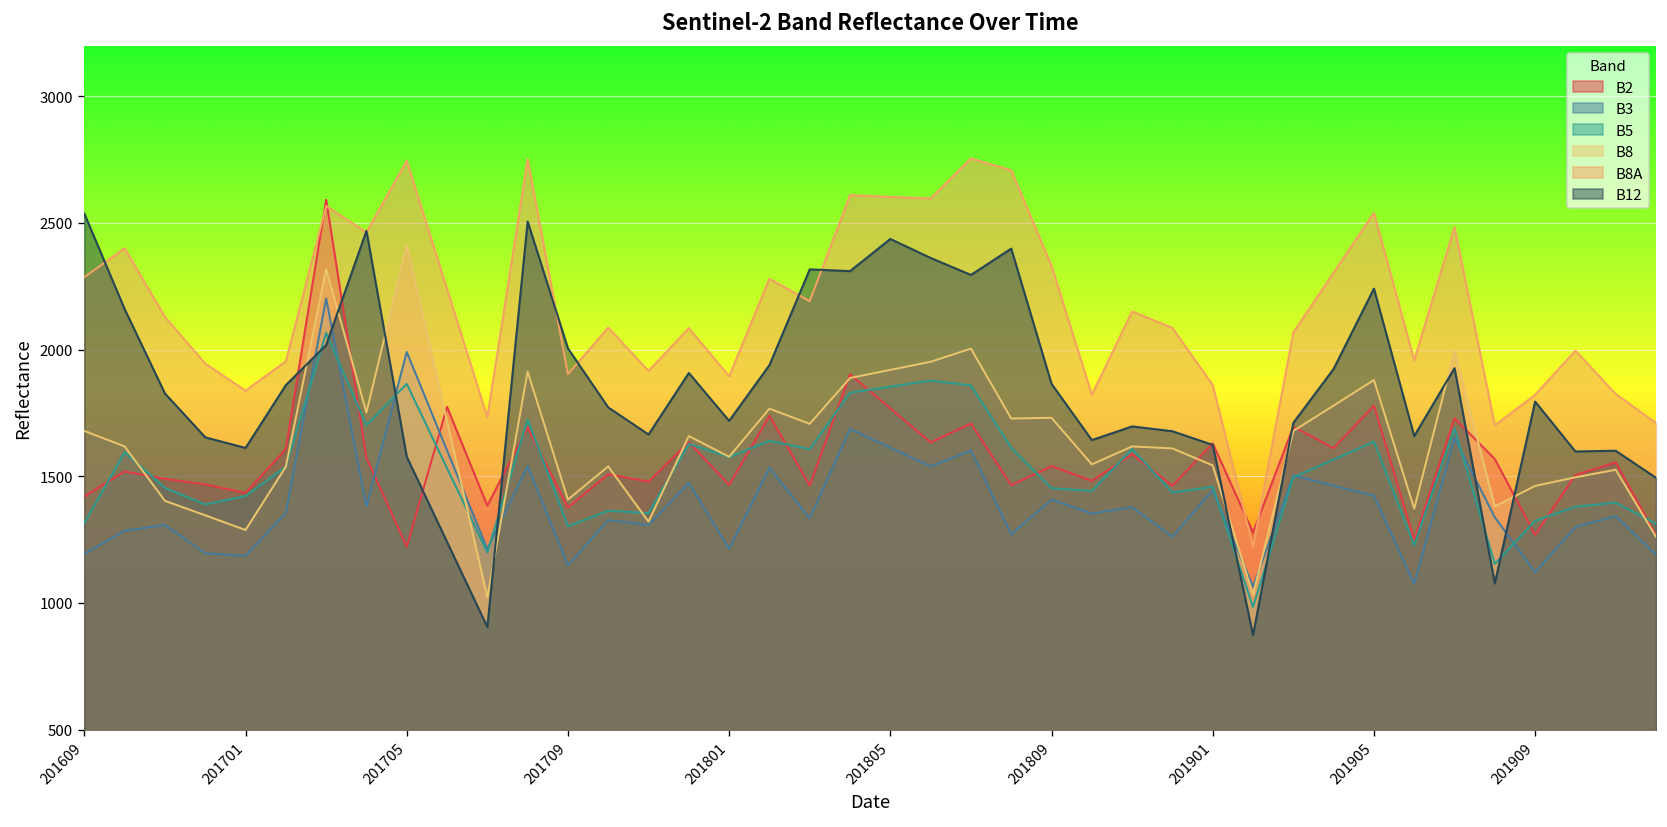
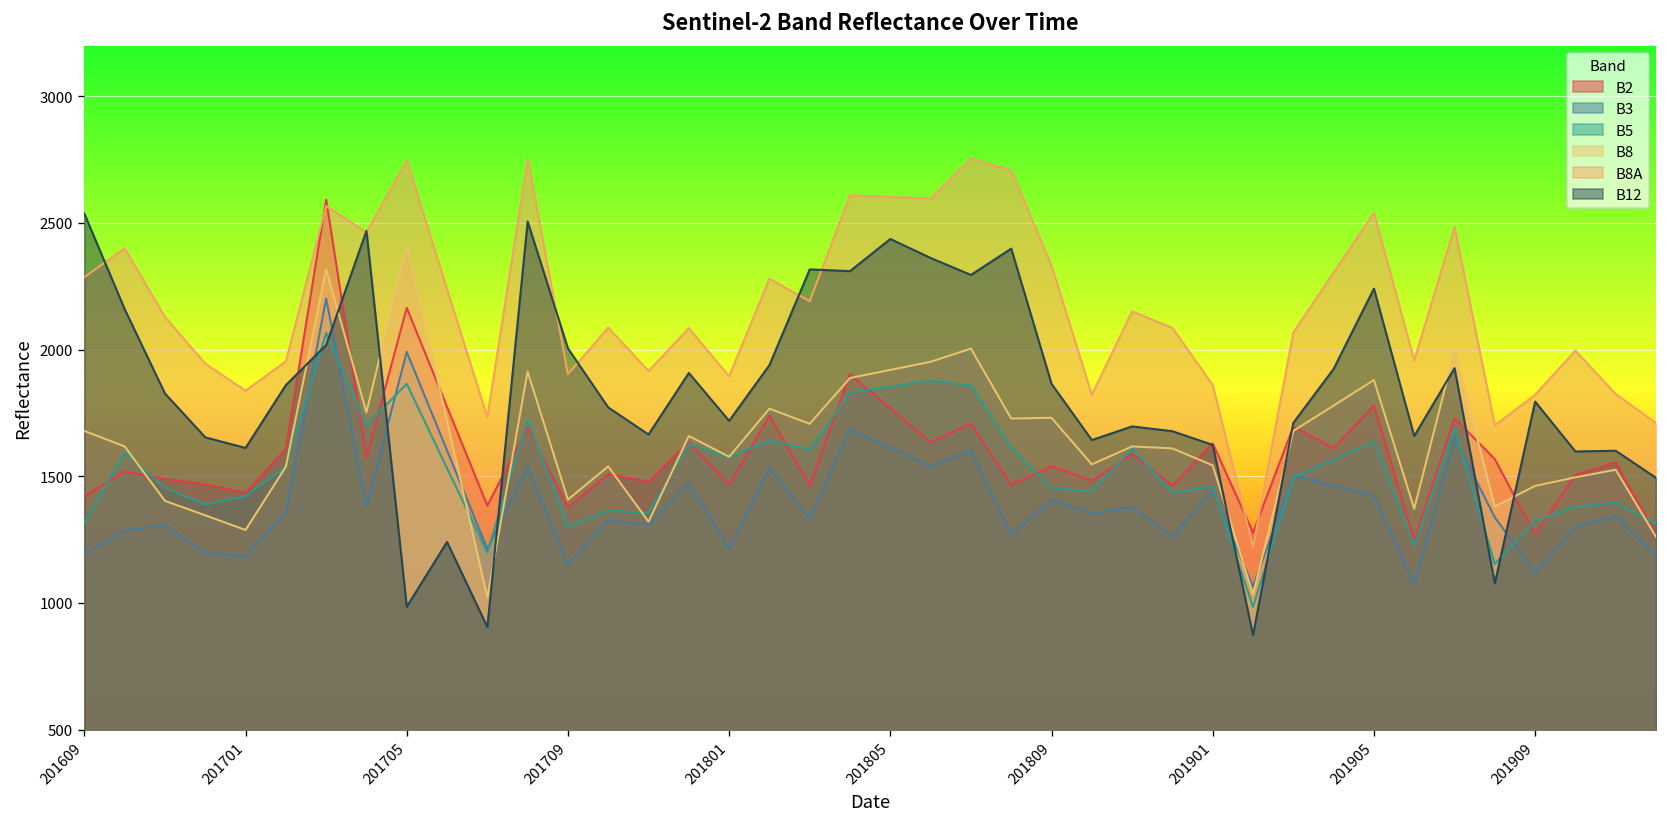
B2, 201705: 1220 -> 2170
B12, 201705: 1580 -> 990
